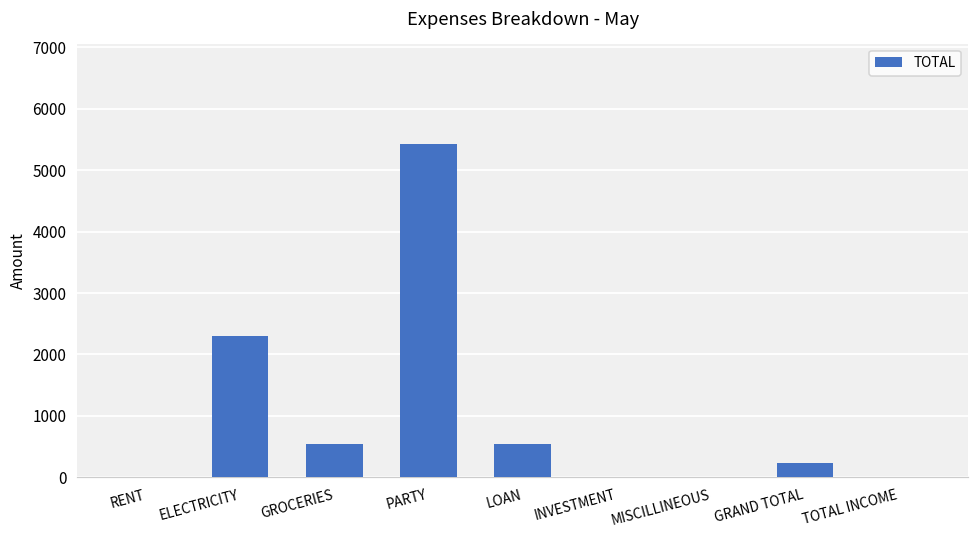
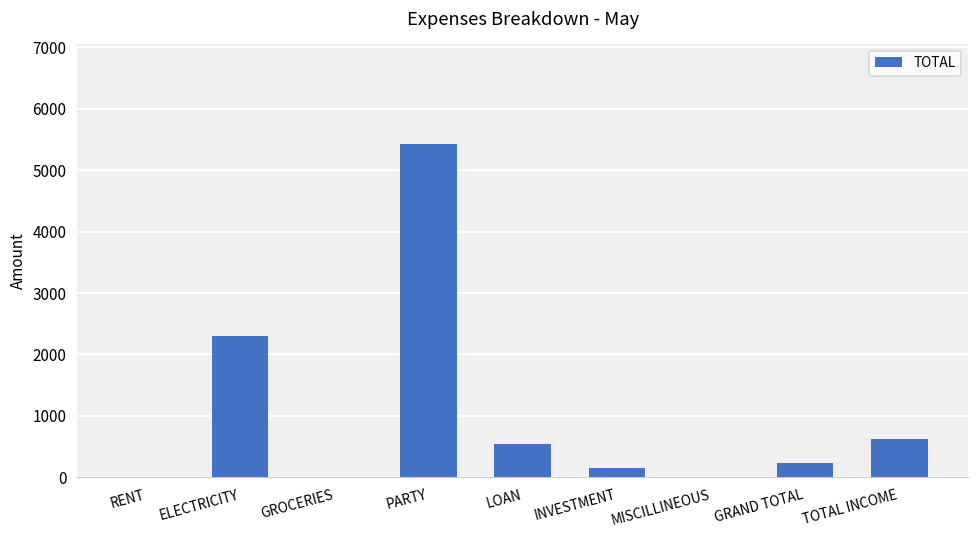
GROCERIES: 500 -> 0
INVESTMENT: 0 -> 200
TOTAL INCOME: 0 -> 600
